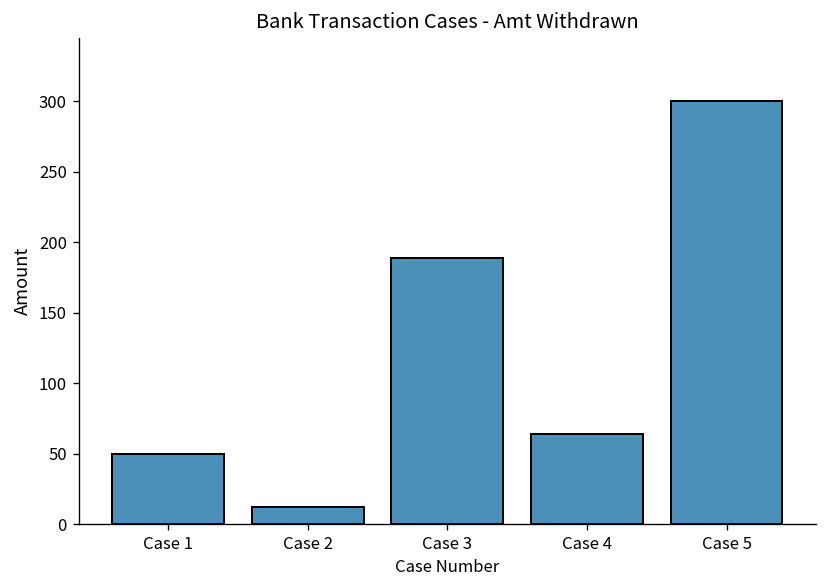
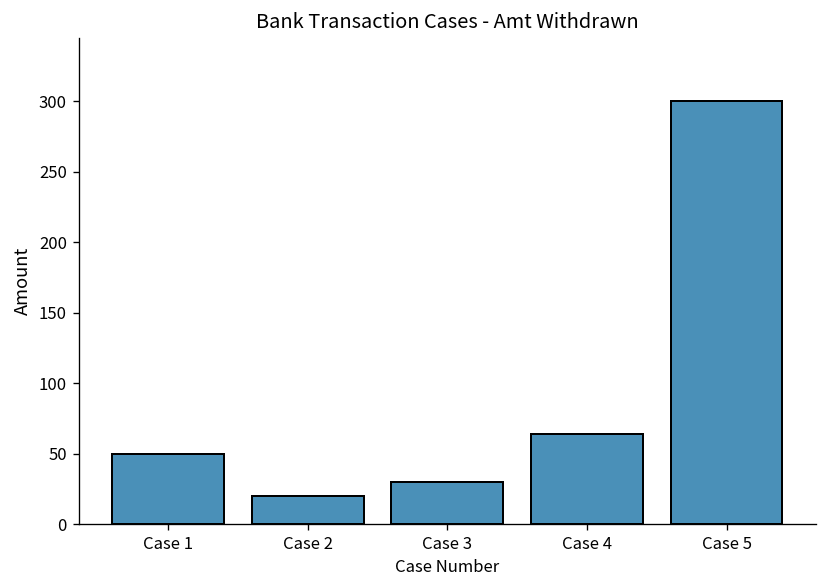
Case 2: 12 -> 20
Case 3: 188 -> 30
